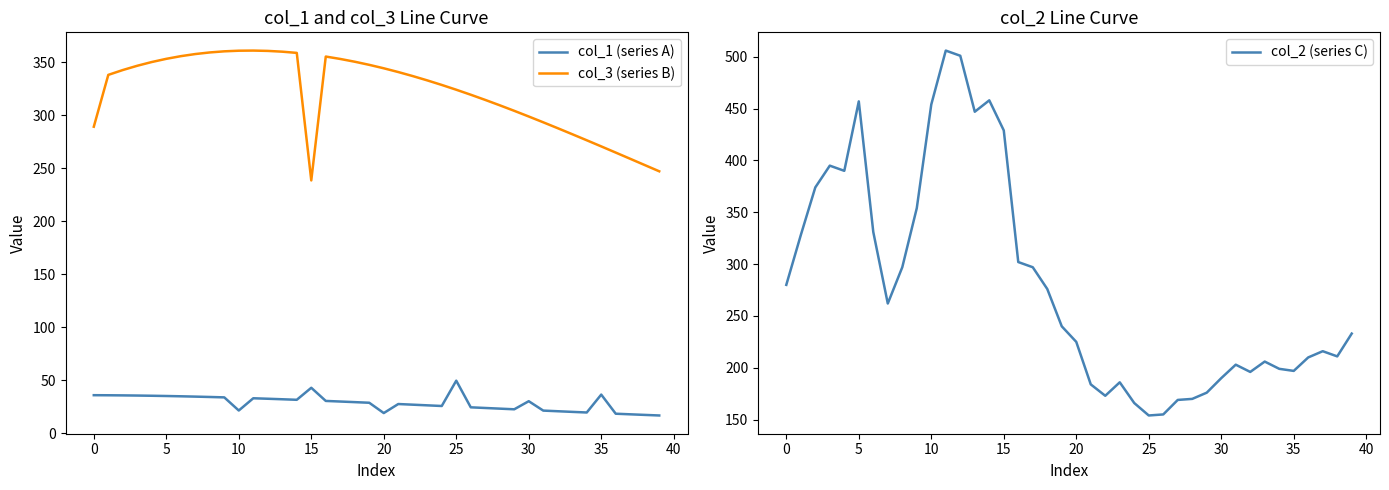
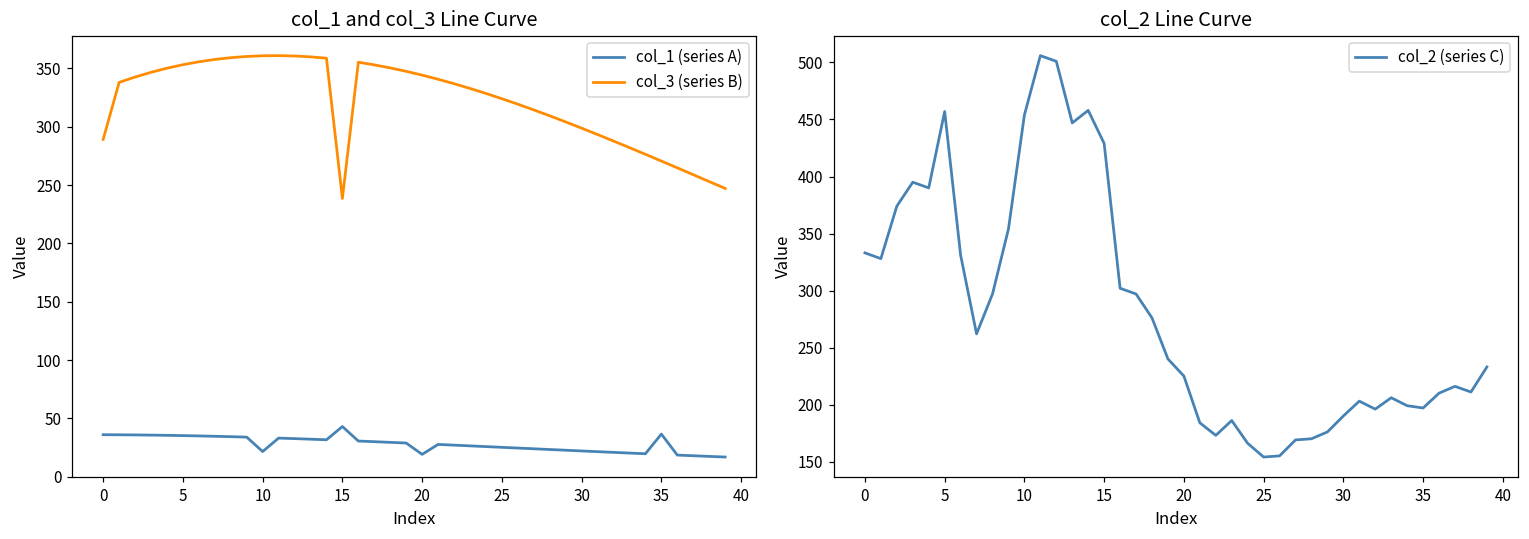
col_1 and col_3 Line Curve, col_1 (series A), 25: 50 -> 25
col_1 and col_3 Line Curve, col_1 (series A), 30: 30 -> 22
col_2 Line Curve, 0: 280 -> 333
